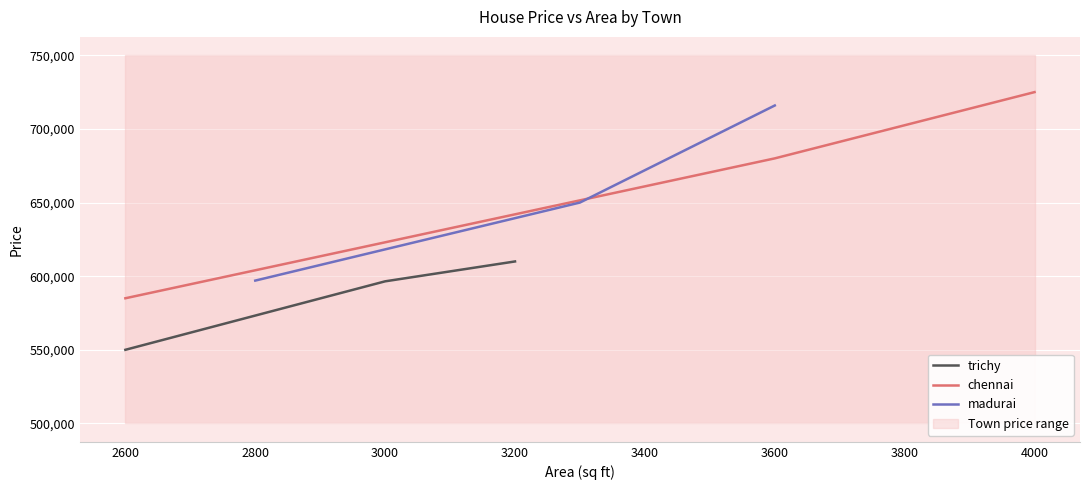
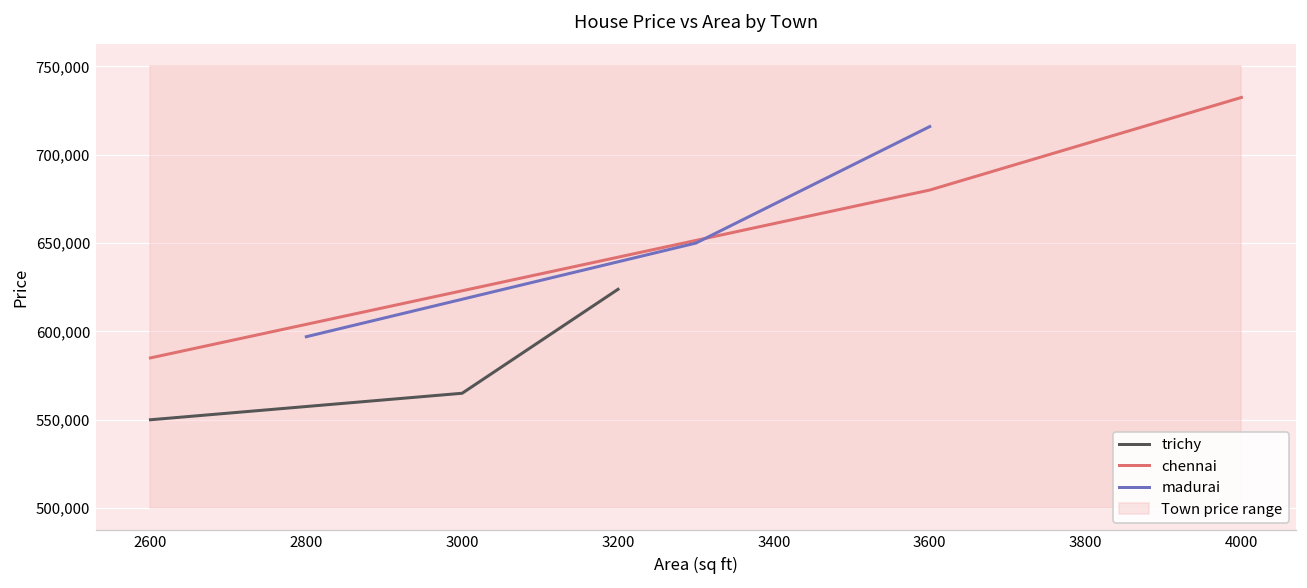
trichy, 3000: 596,000 -> 565,000
trichy, 3200: 610,000 -> 624,000
chennai, 4000: 725,000 -> 732,000
